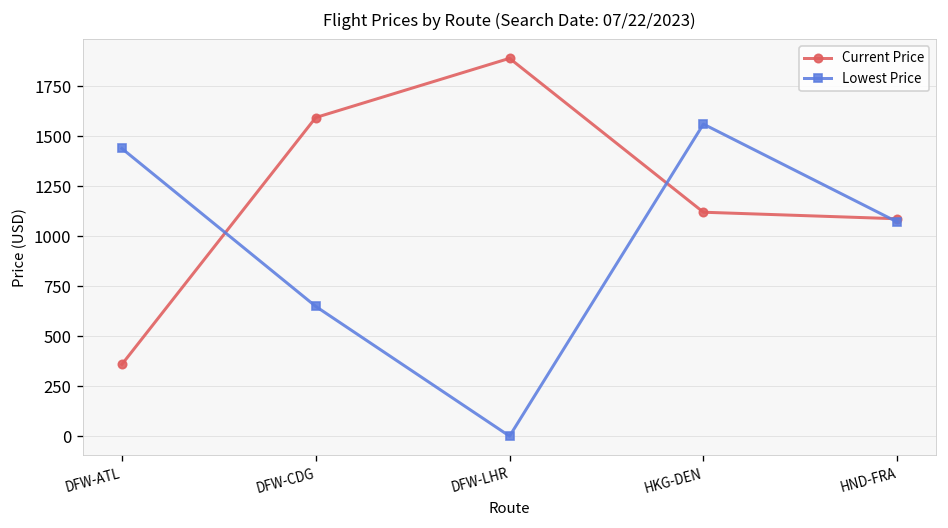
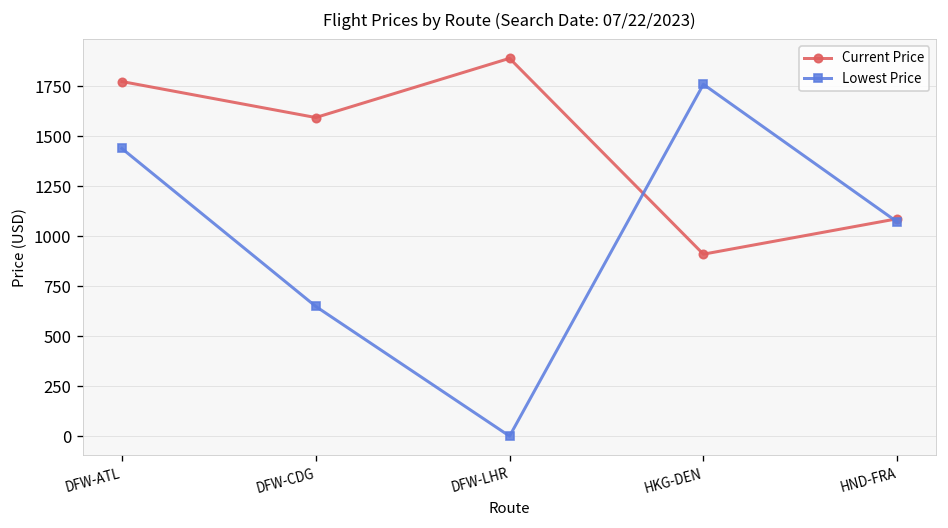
Current Price, DFW-ATL: 360 -> 1770
Current Price, HKG-DEN: 1120 -> 910
Lowest Price, HKG-DEN: 1560 -> 1760
